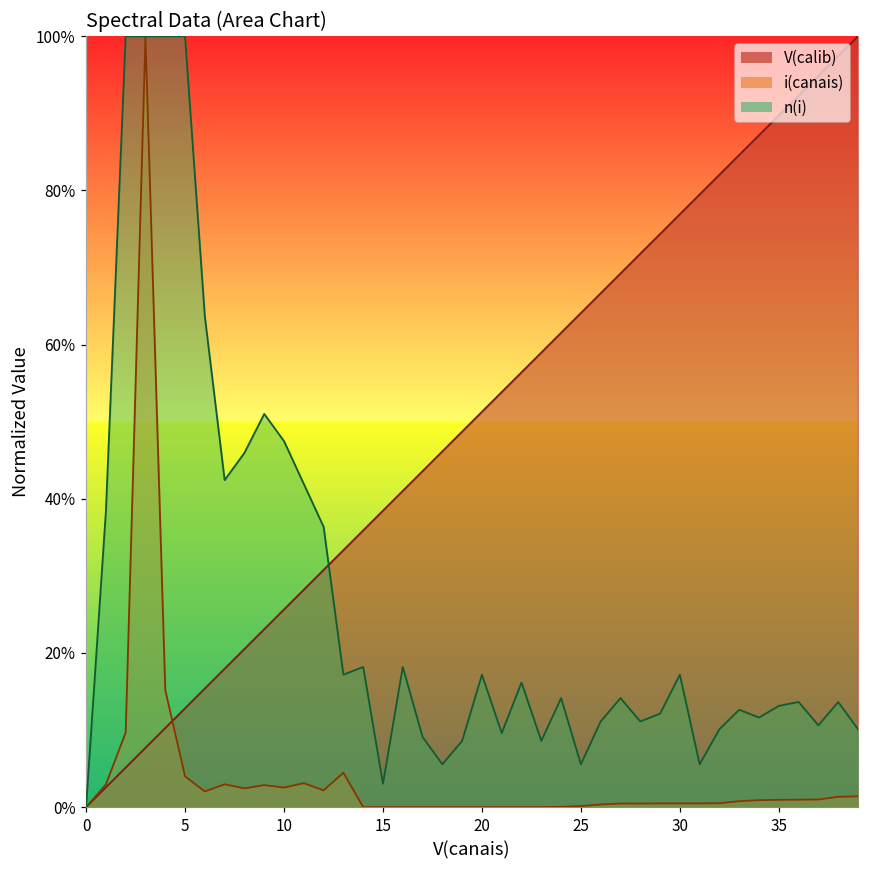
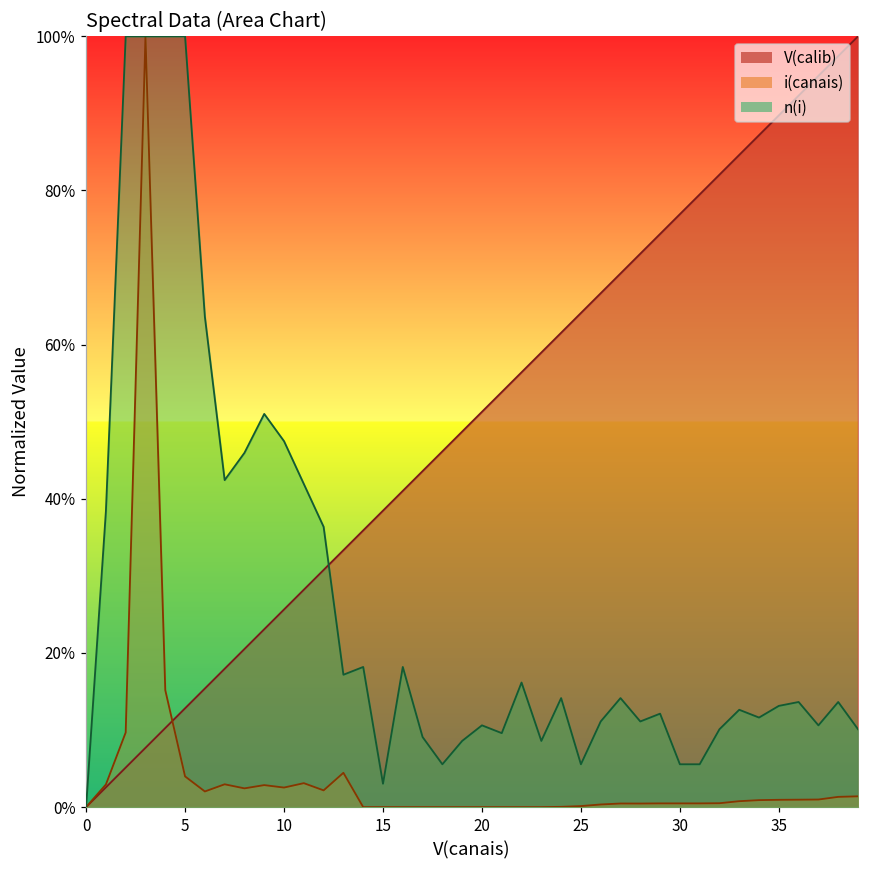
n(i), 20: 17% -> 11%
n(i), 30: 17% -> 6%
